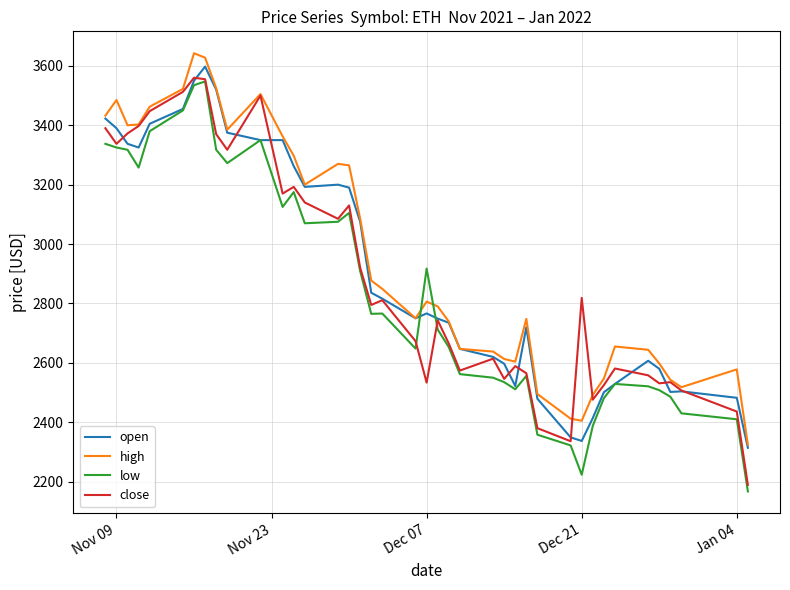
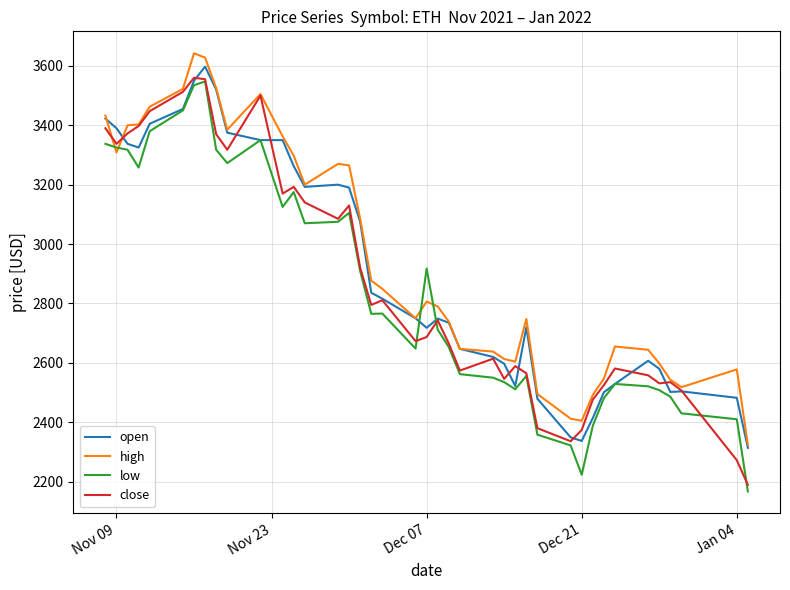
high, Nov 09: 3490 -> 3310
open, Dec 07: 2770 -> 2720
close, Dec 07: 2530 -> 2690
close, Dec 21: 2820 -> 2370
close, Jan 04: 2440 -> 2270
